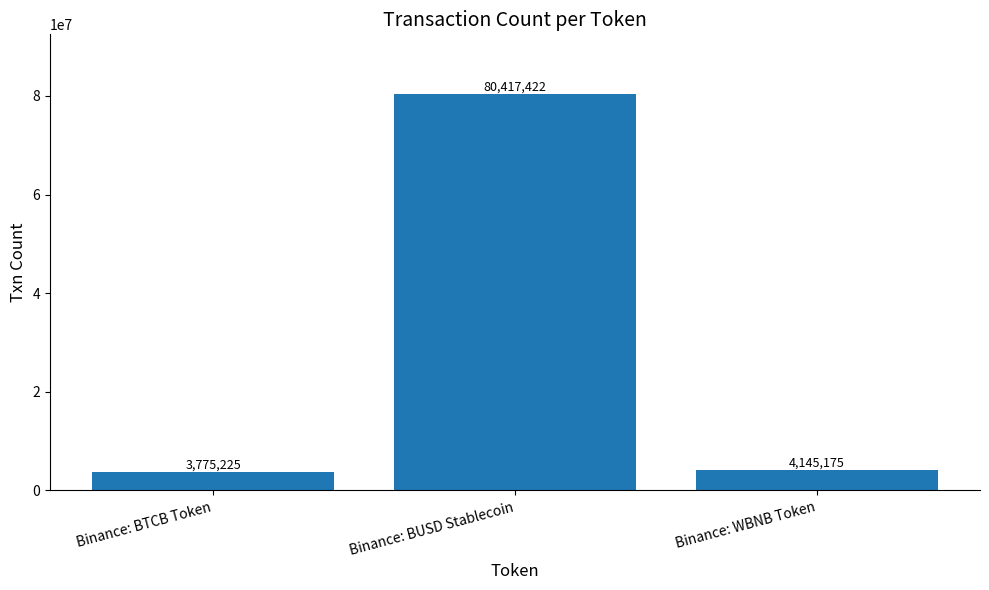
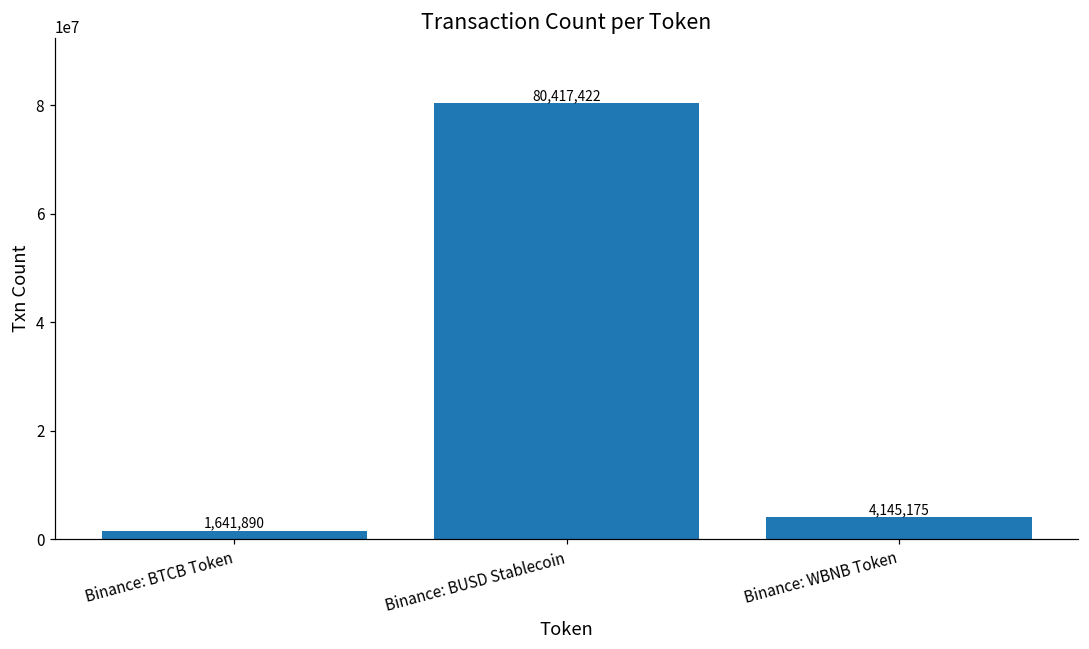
Binance: BTCB Token: 3,775,225 -> 1,641,890
